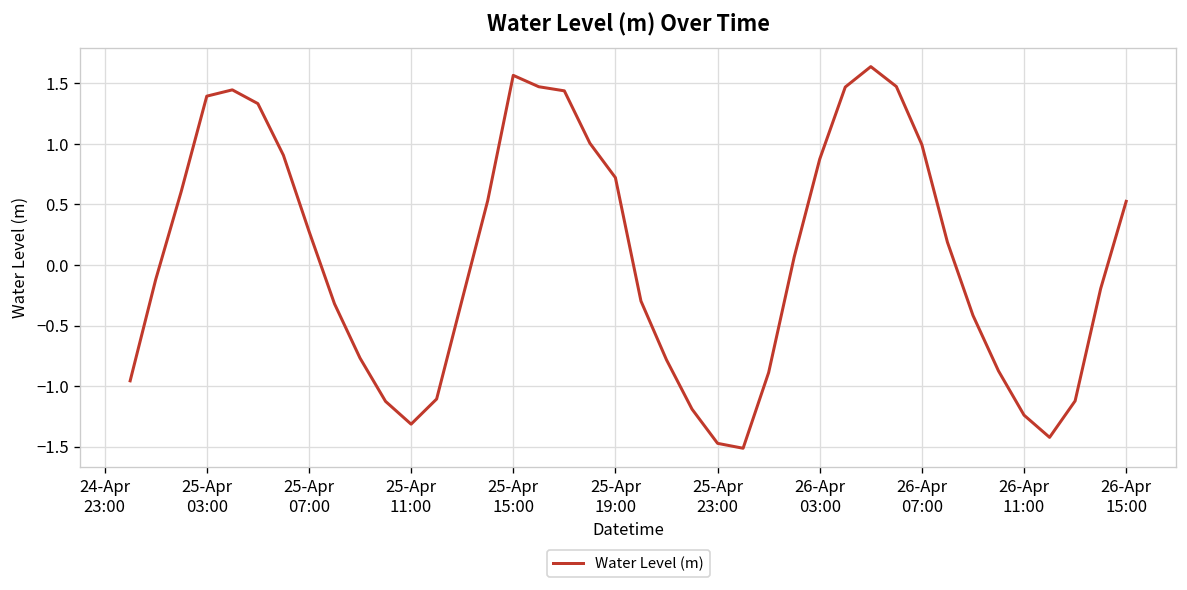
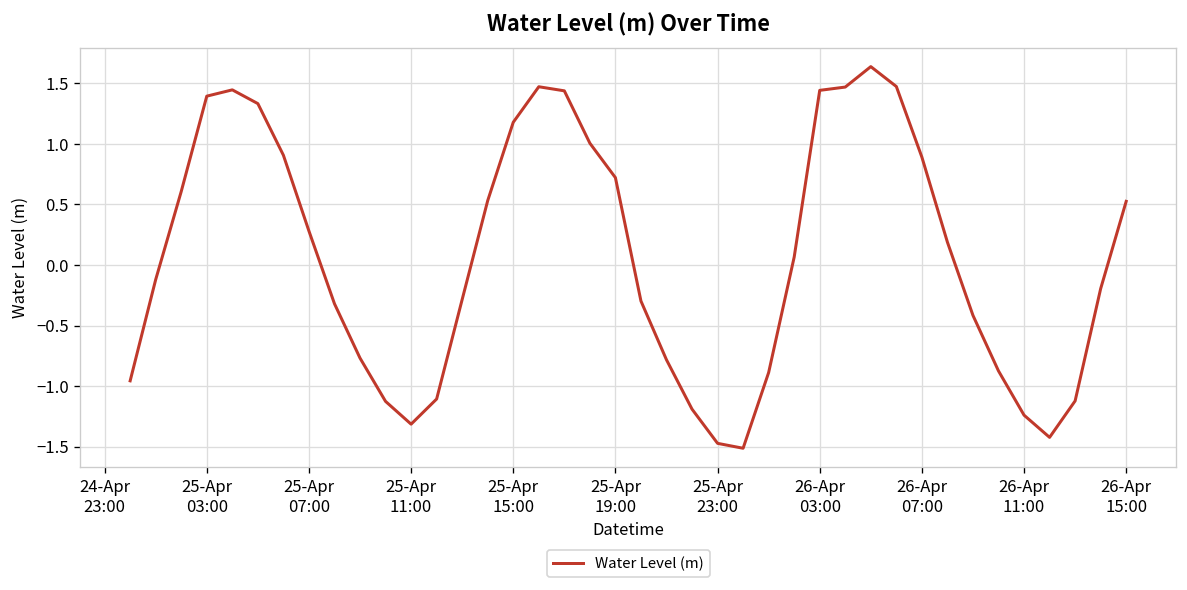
25-Apr 15:00: 1.57 -> 1.18
26-Apr 03:00: 0.87 -> 1.44
26-Apr 07:00: 0.99 -> 0.89
